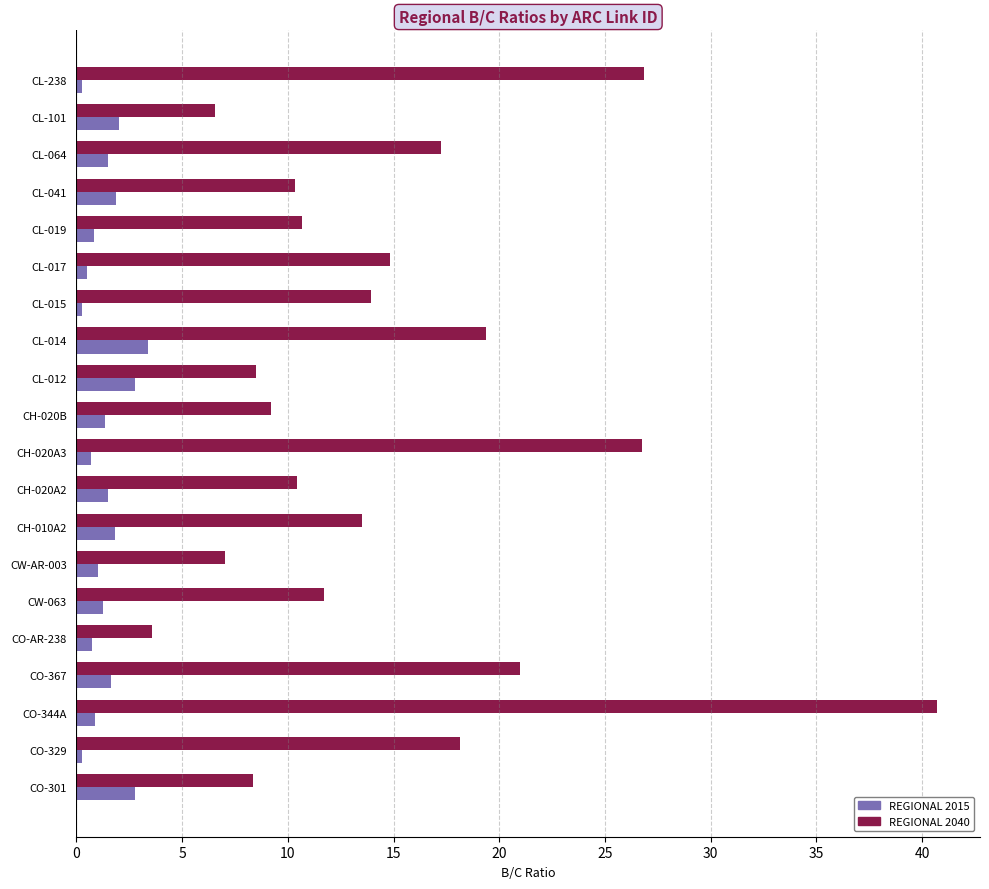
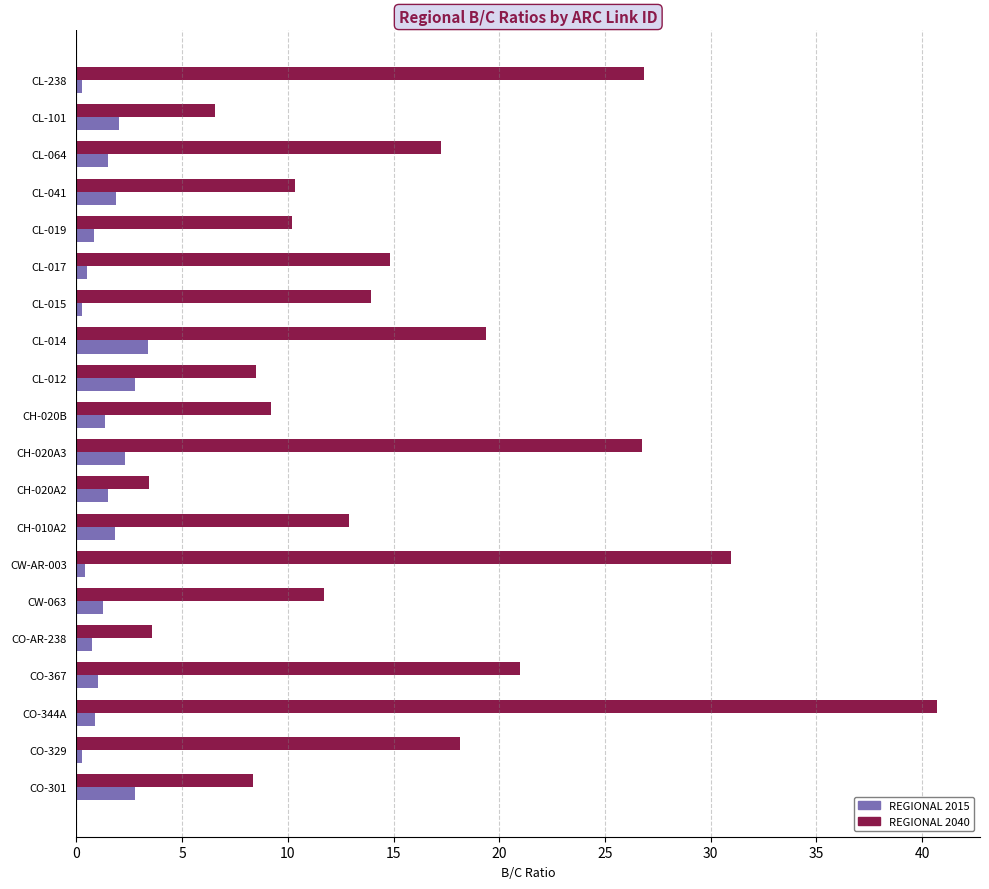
REGIONAL 2040, CL-019: 10.7 -> 10.2
REGIONAL 2015, CH-020A3: 0.7 -> 2.3
REGIONAL 2040, CH-020A2: 10.5 -> 3.4
REGIONAL 2040, CH-010A2: 13.5 -> 12.9
REGIONAL 2040, CW-AR-003: 7.1 -> 31.0
REGIONAL 2015, CW-AR-003: 1.0 -> 0.4
REGIONAL 2015, CO-367: 1.6 -> 1.0
